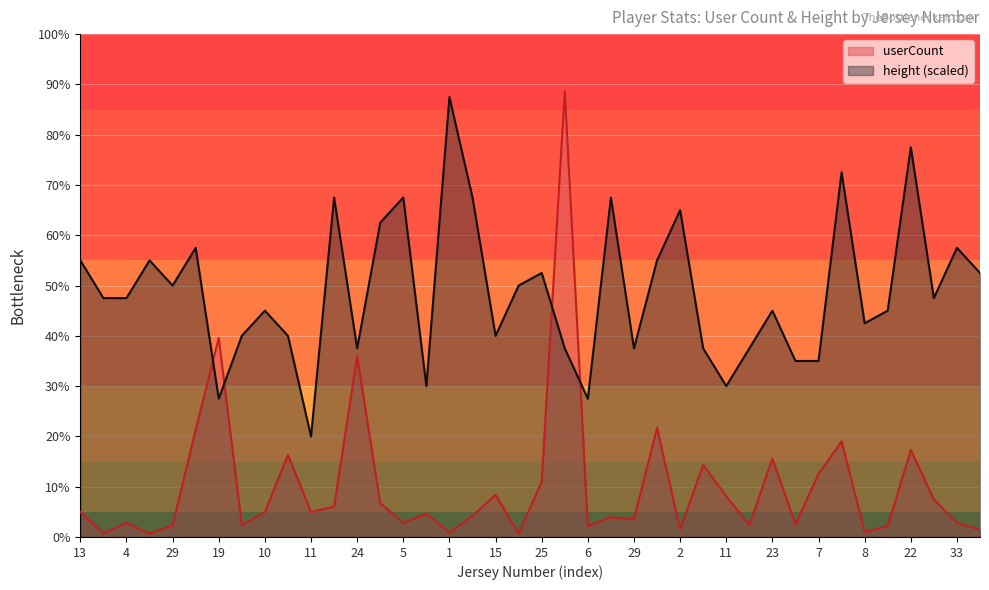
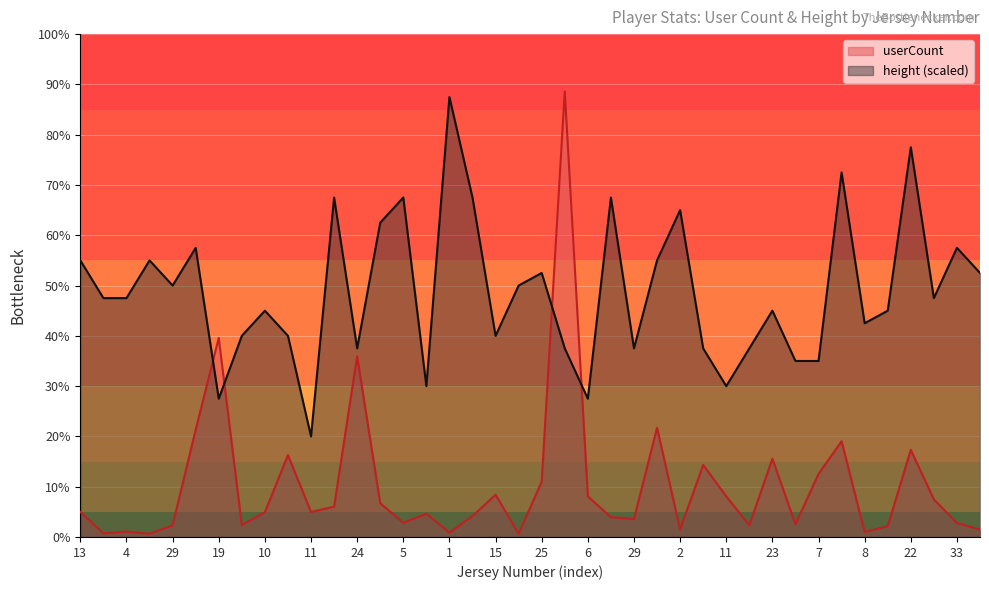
userCount, 4: 3% -> 1%
userCount, 6: 2% -> 8%
